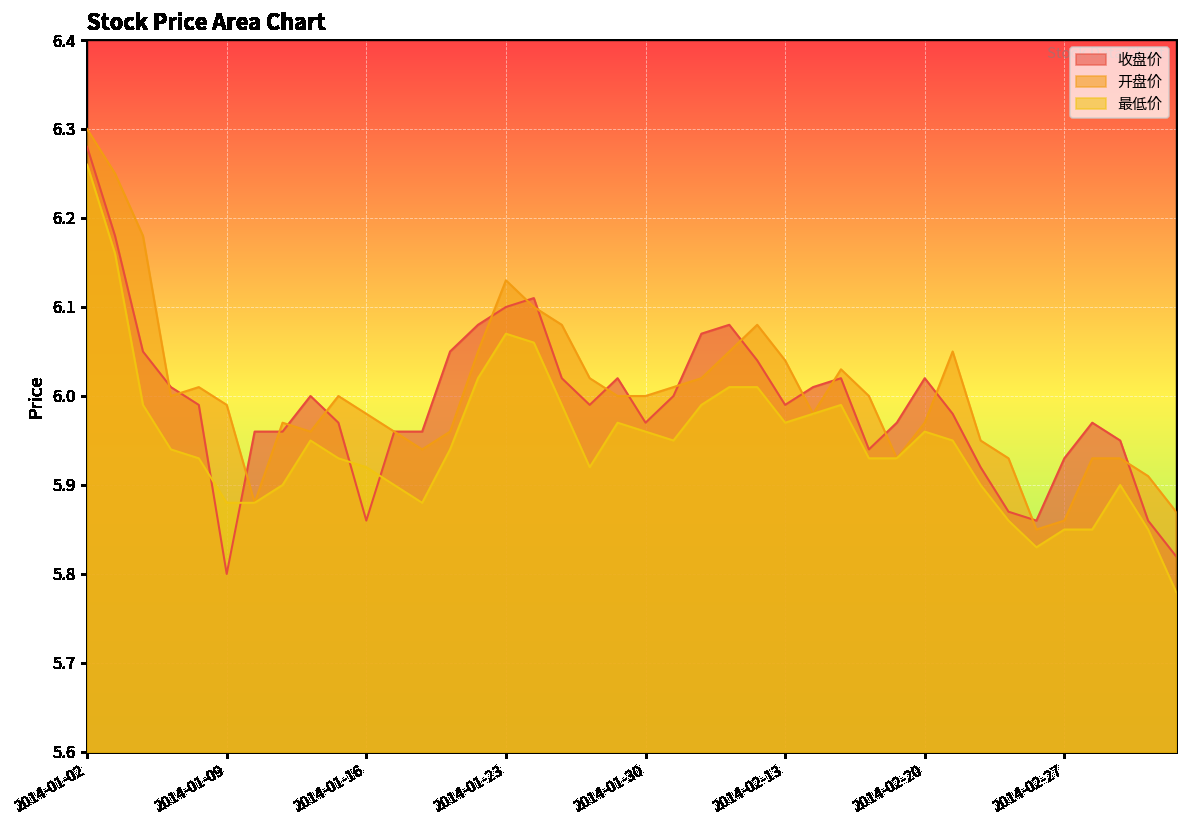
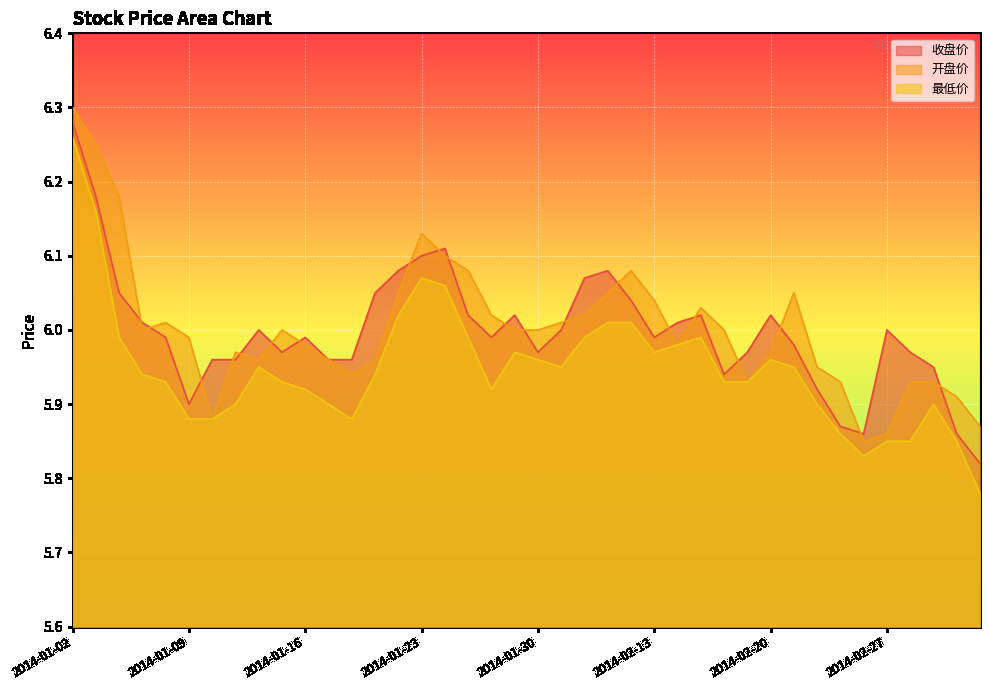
收盘价, 2014-01-09: 5.8 -> 5.9
收盘价, 2014-01-16: 5.86 -> 5.99
收盘价, 2014-02-27: 5.93 -> 6.00
